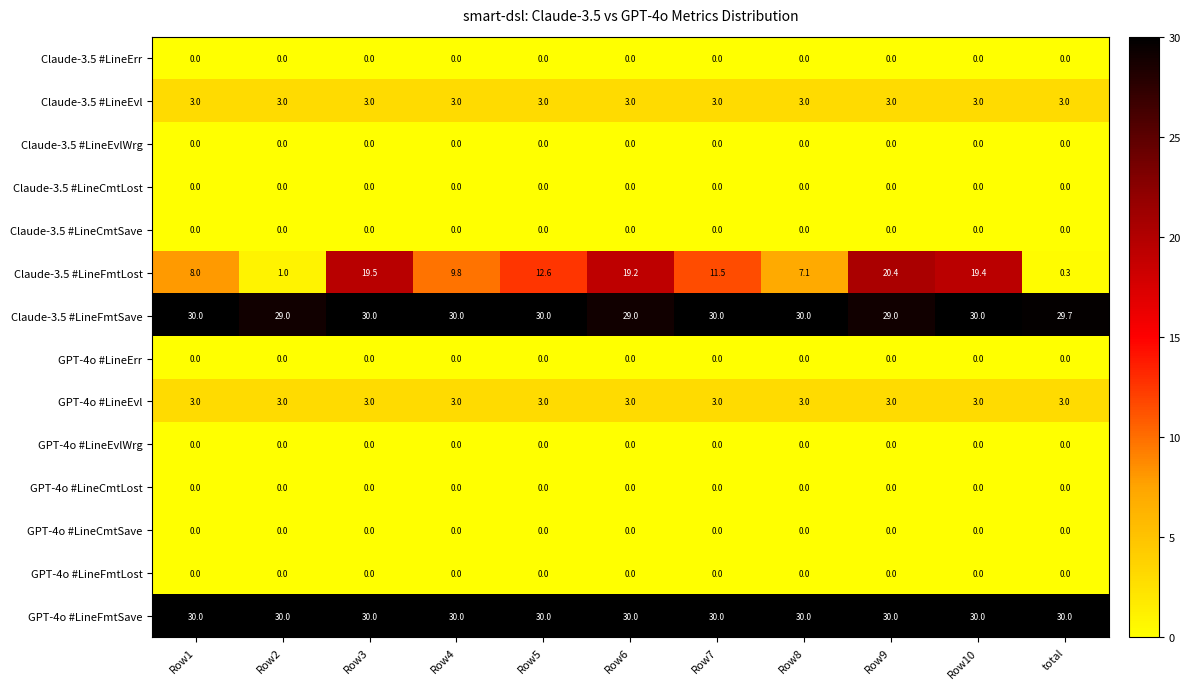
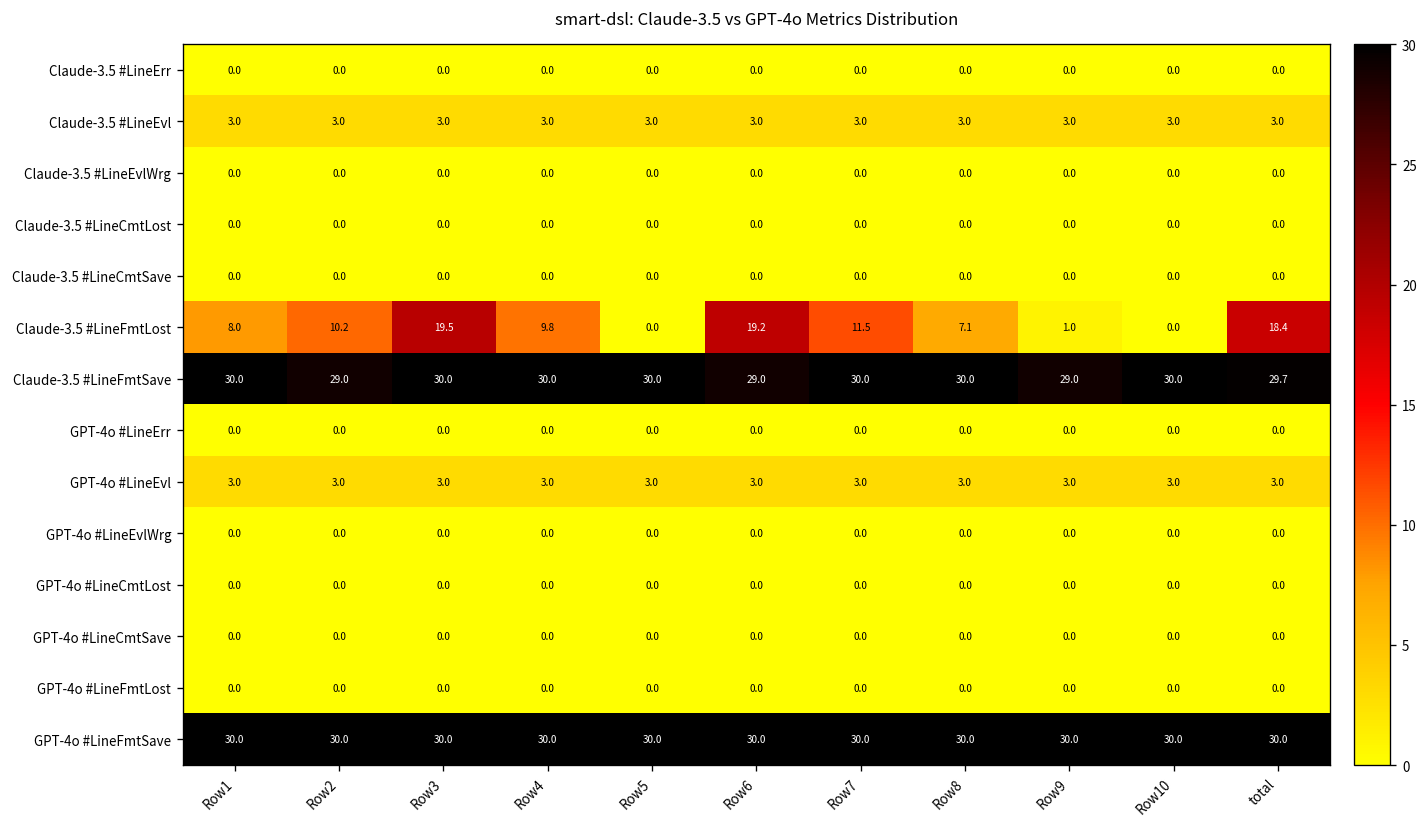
Claude-3.5 #LineFmtLost, Row2: 1.0 -> 10.2
Claude-3.5 #LineFmtLost, Row5: 12.6 -> 0.0
Claude-3.5 #LineFmtLost, Row9: 20.4 -> 1.0
Claude-3.5 #LineFmtLost, Row10: 19.4 -> 0.0
Claude-3.5 #LineFmtLost, total: 0.3 -> 18.4
